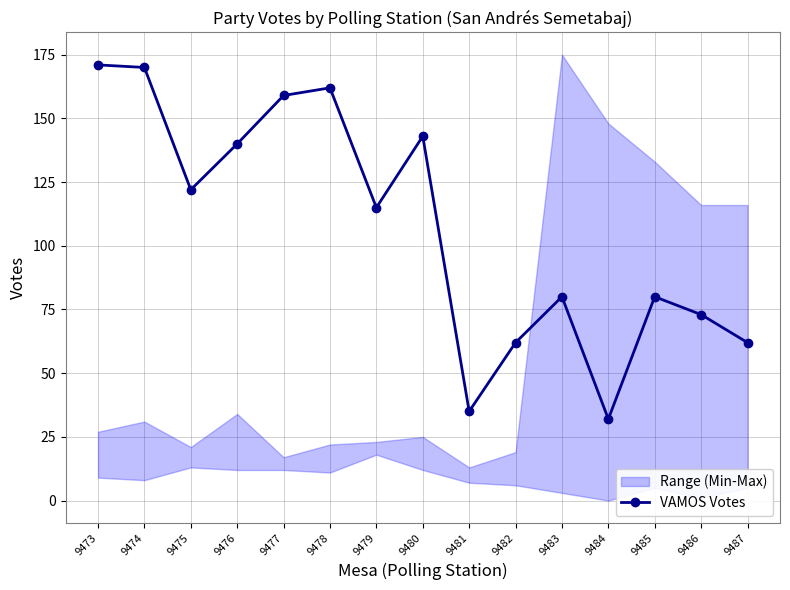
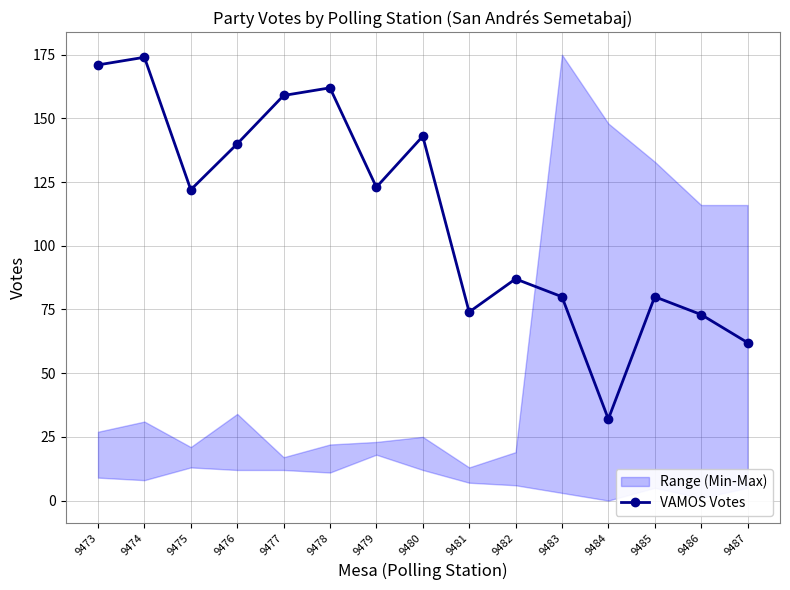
VAMOS Votes, 9474: 170 -> 174
VAMOS Votes, 9479: 115 -> 123
VAMOS Votes, 9481: 35 -> 74
VAMOS Votes, 9482: 62 -> 87
